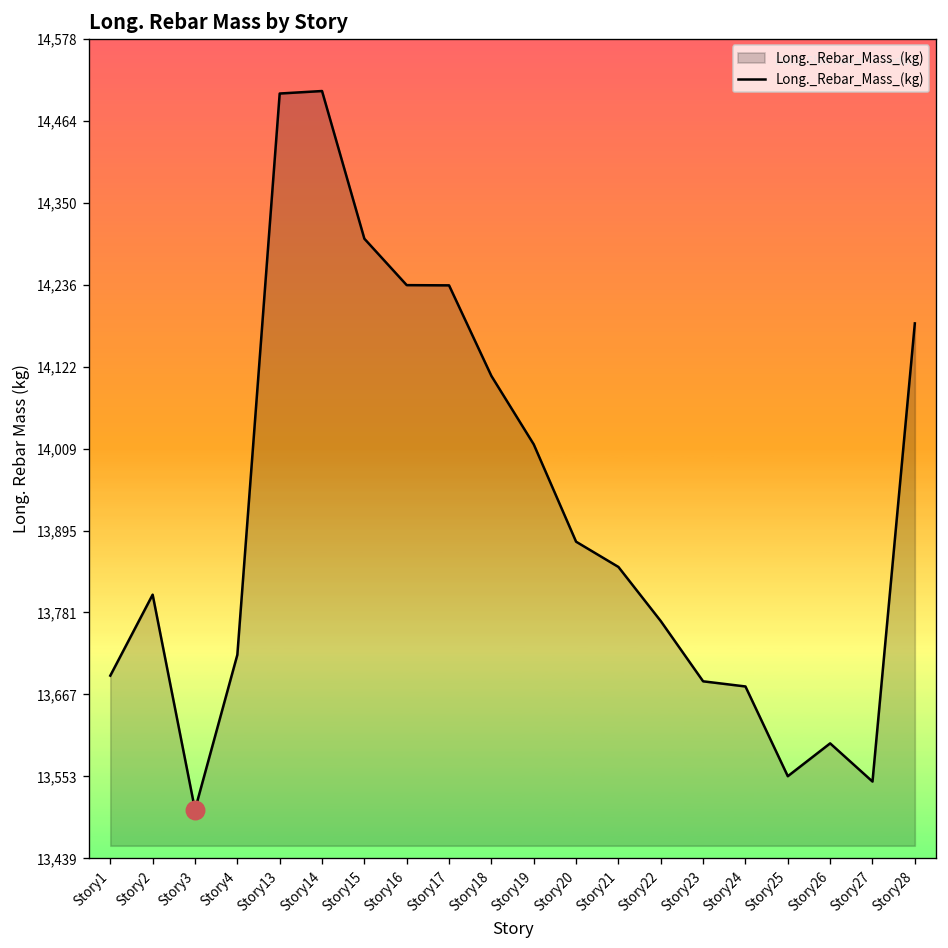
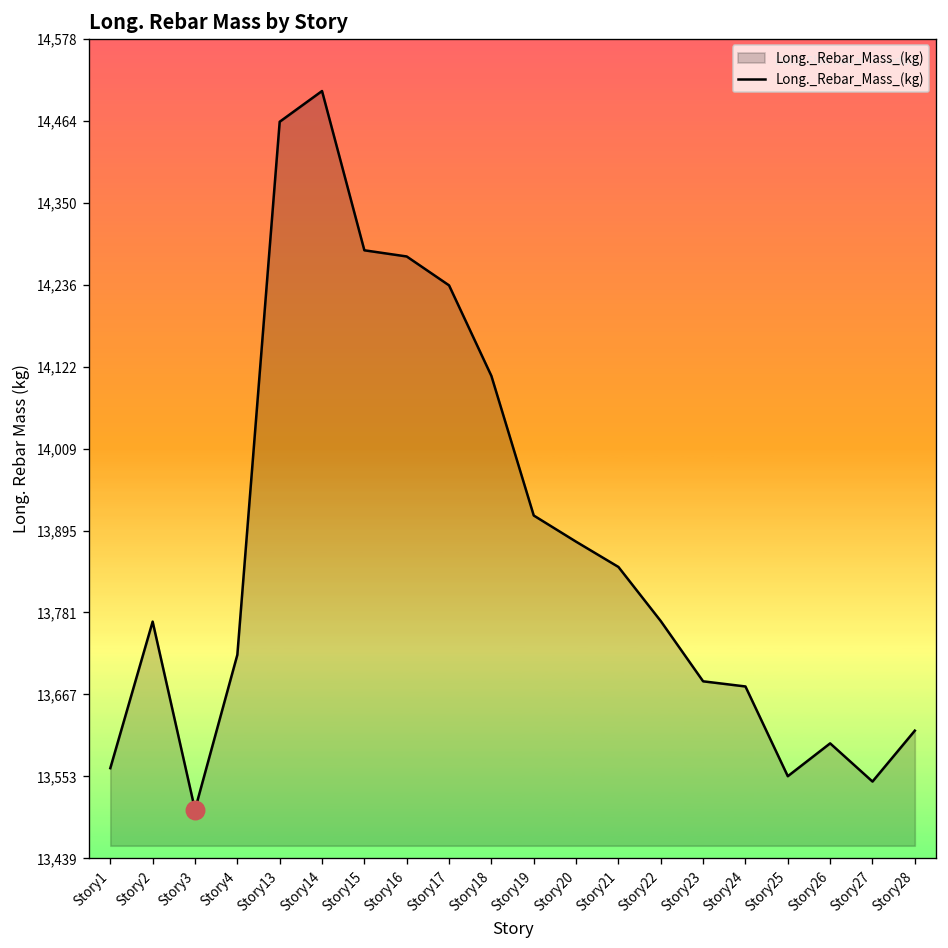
Long._Rebar_Mass_(kg), Story1: 13,690 -> 13,560
Long._Rebar_Mass_(kg), Story2: 13,810 -> 13,770
Long._Rebar_Mass_(kg), Story13: 14,500 -> 14,460
Long._Rebar_Mass_(kg), Story15: 14,300 -> 14,280
Long._Rebar_Mass_(kg), Story16: 14,240 -> 14,280
Long._Rebar_Mass_(kg), Story19: 14,010 -> 13,920
Long._Rebar_Mass_(kg), Story28: 14,180 -> 13,620
